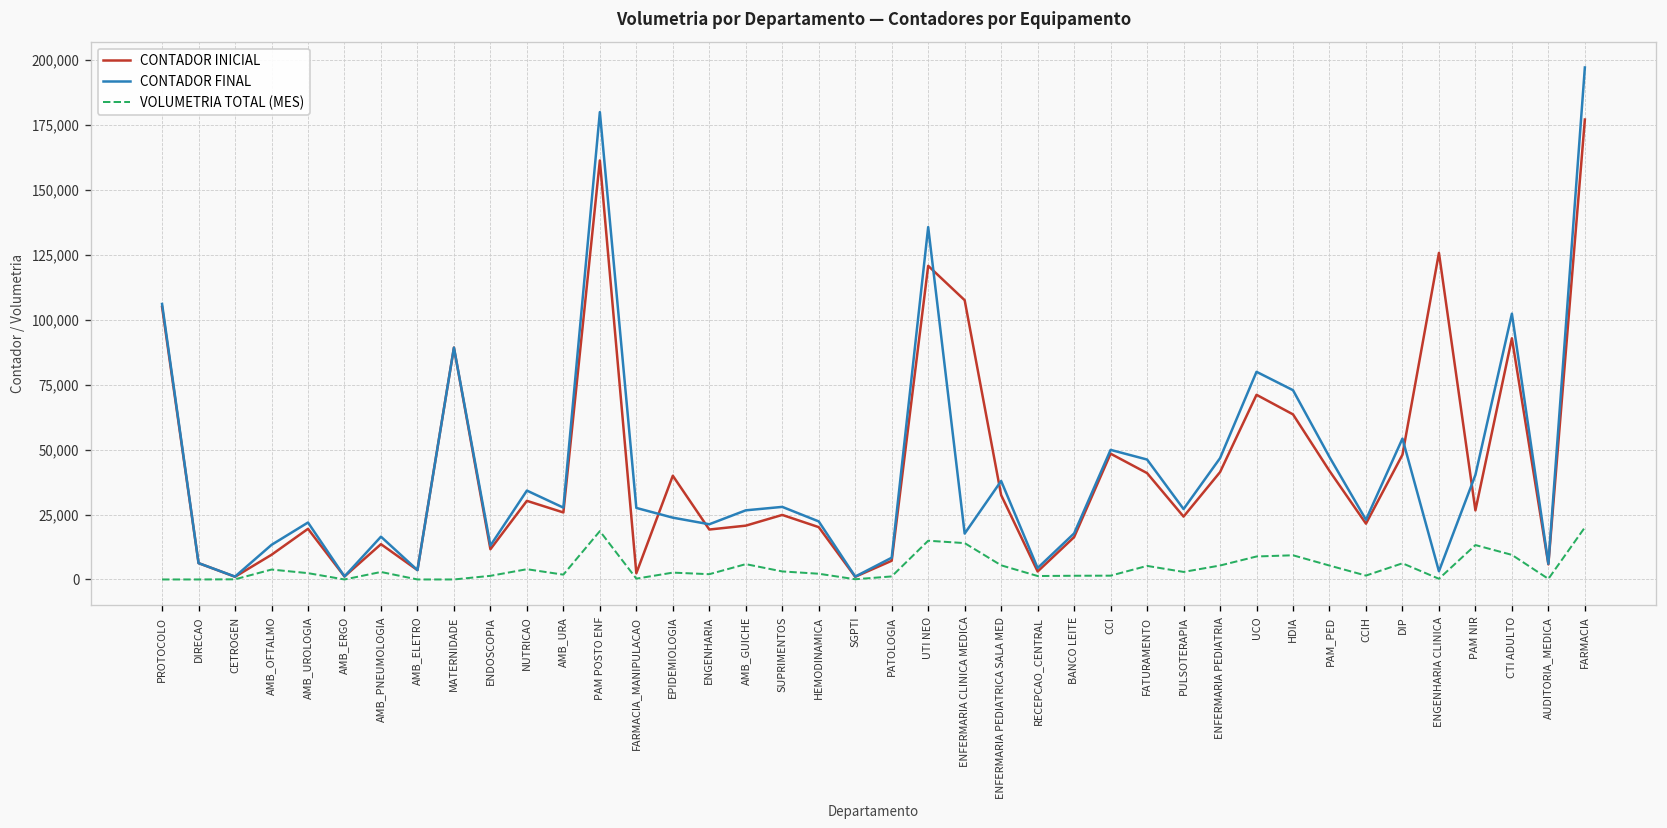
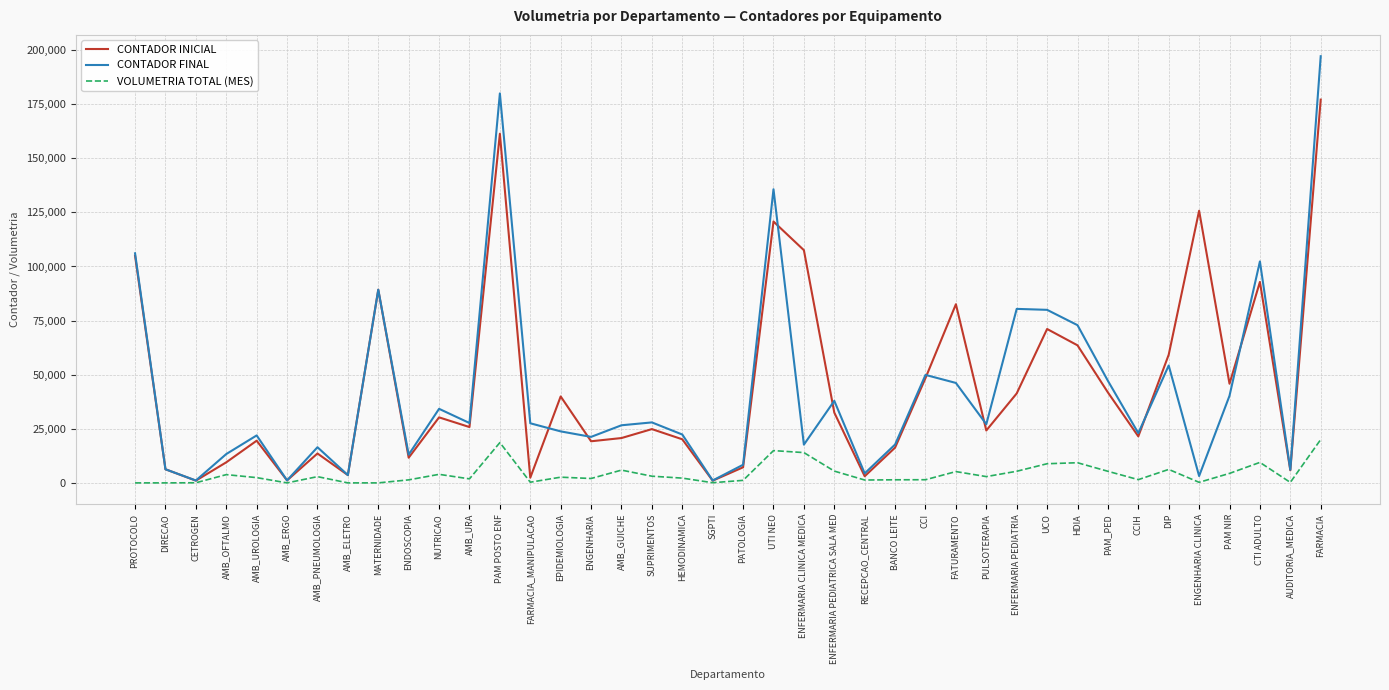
CONTADOR INICIAL, FATURAMENTO: 41,000 -> 83,000
CONTADOR FINAL, ENFERMARIA PEDIATRIA: 47,000 -> 80,000
CONTADOR INICIAL, DIP: 48,000 -> 59,000
CONTADOR INICIAL, PAM NIR: 27,000 -> 46,000
VOLUMETRIA TOTAL (MES), PAM NIR: 13,000 -> 4,000
